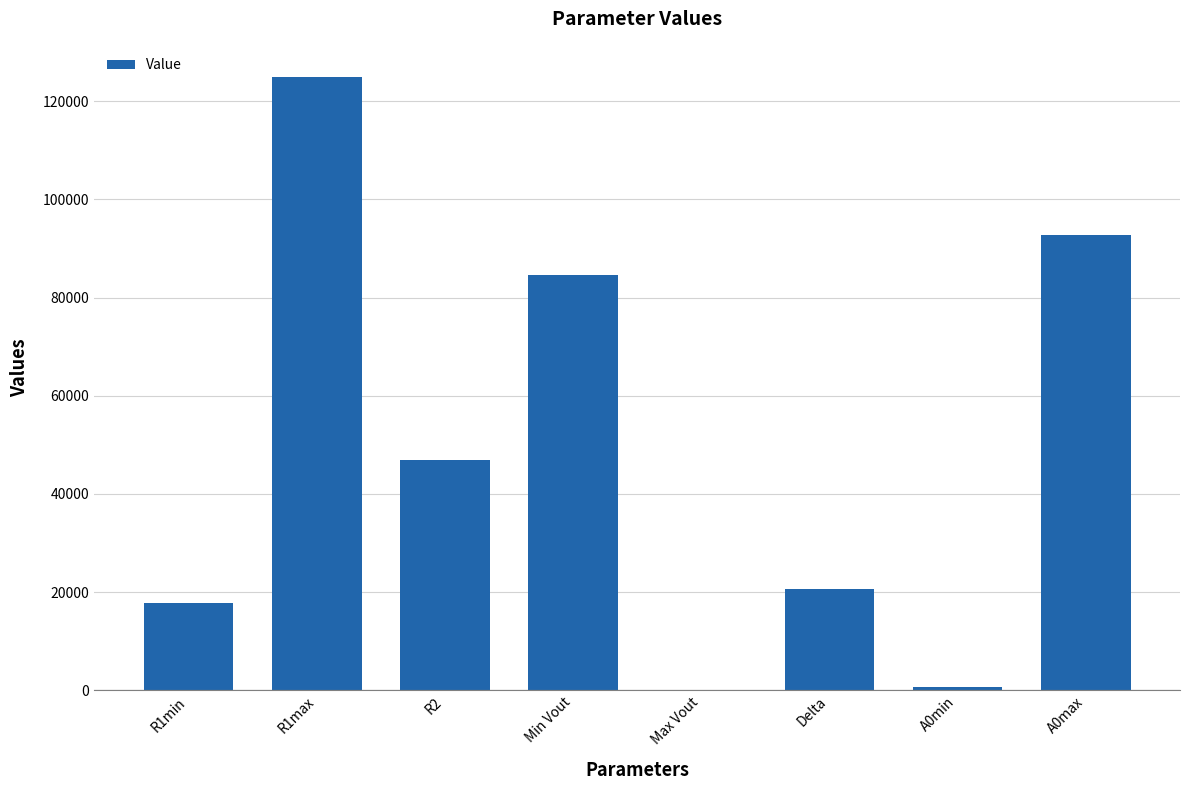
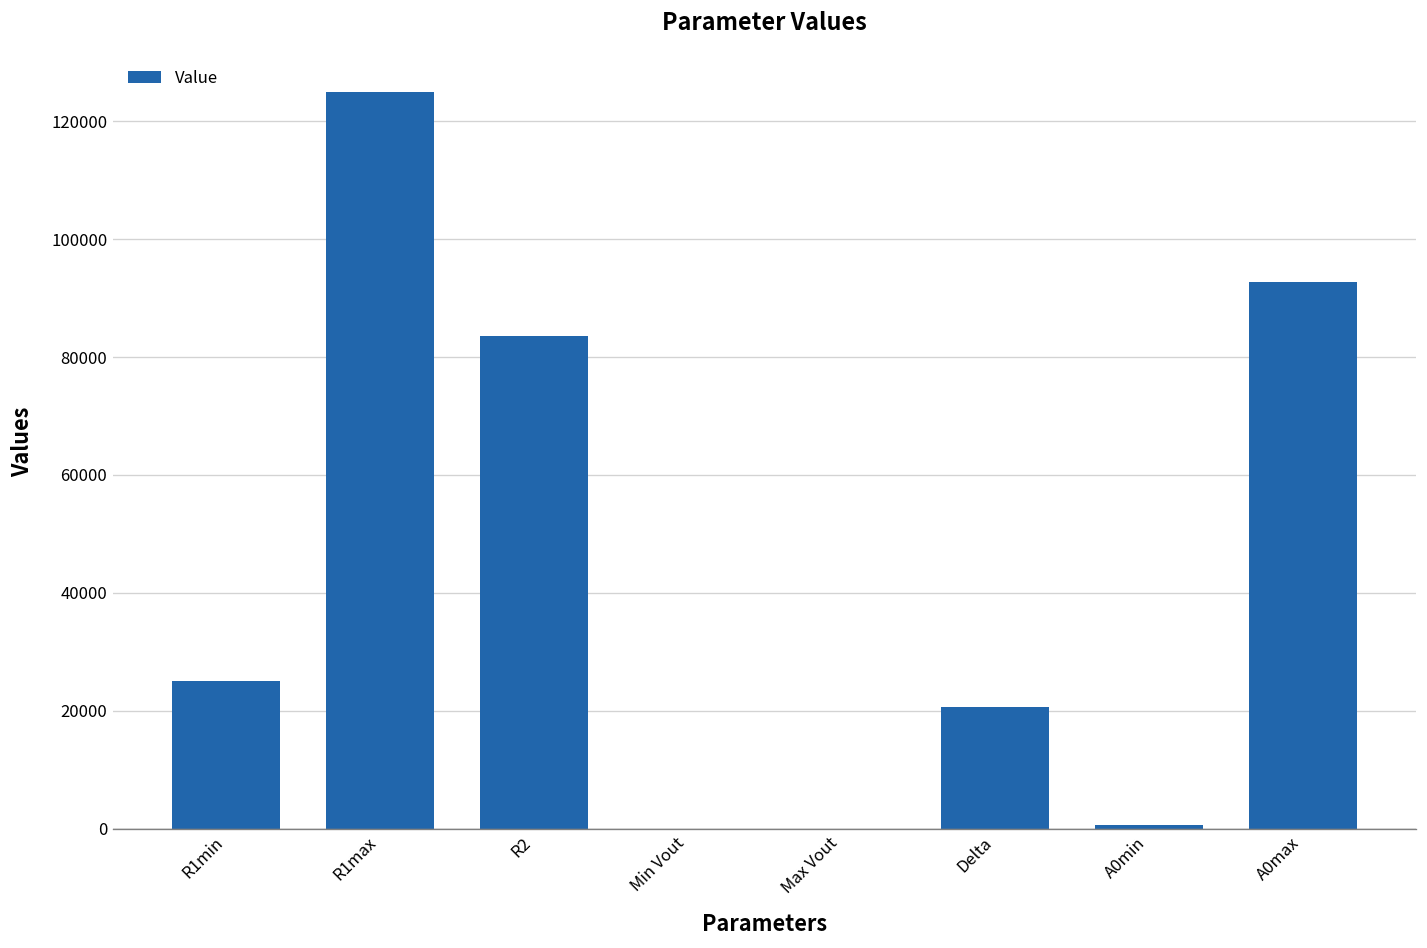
R1min: 18000 -> 25000
R2: 47000 -> 84000
Min Vout: 85000 -> 0
